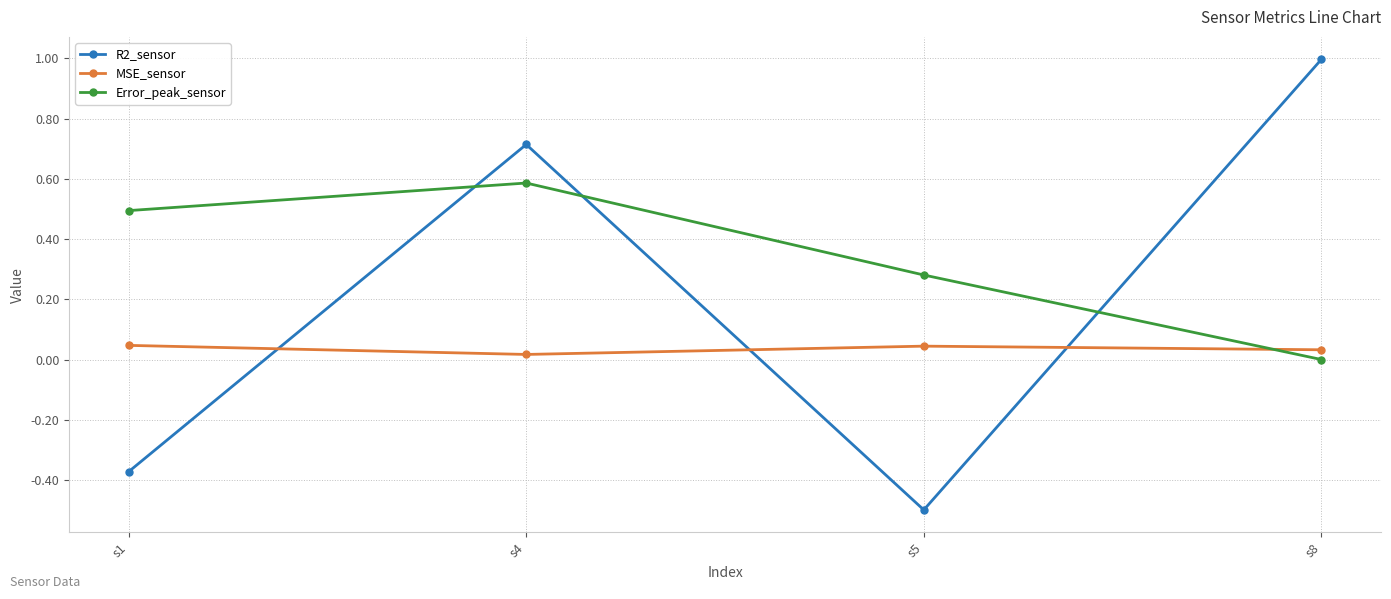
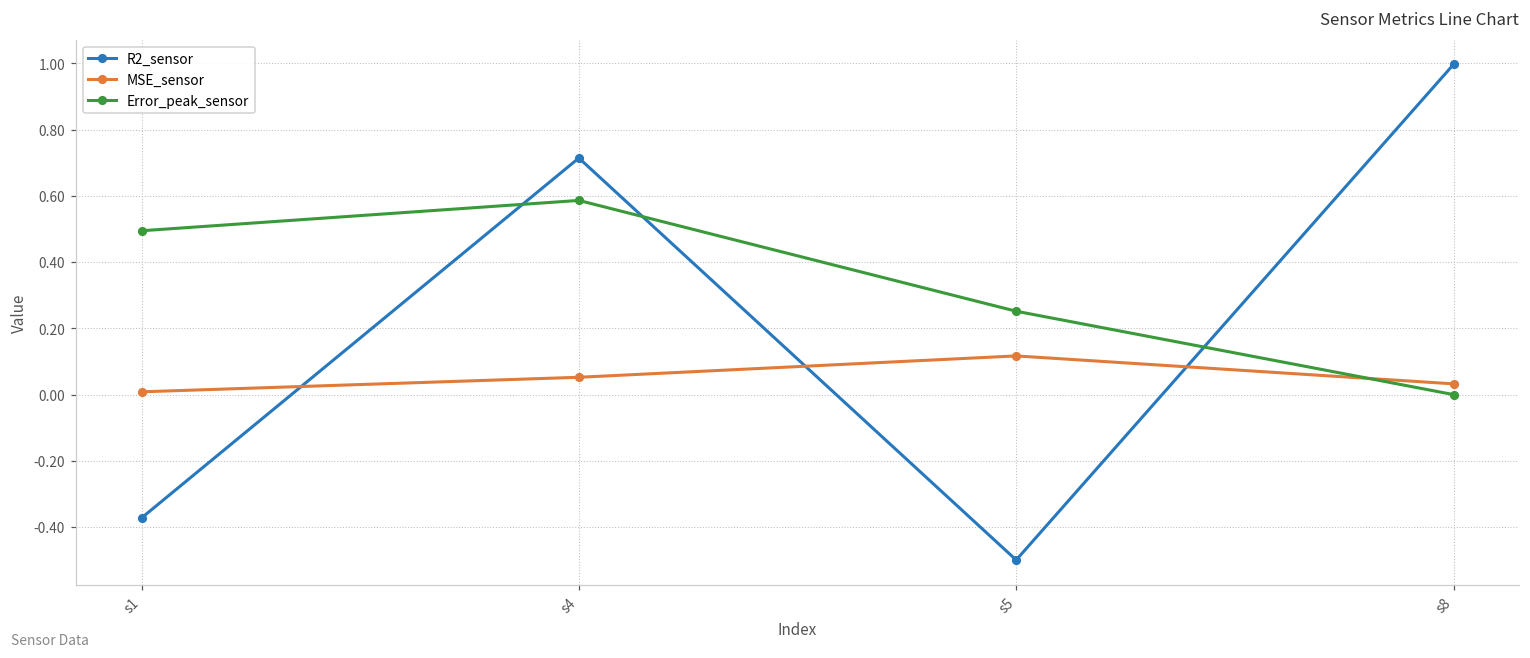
MSE_sensor, s1: 0.05 -> 0.01
MSE_sensor, s4: 0.02 -> 0.05
MSE_sensor, s5: 0.04 -> 0.12
Error_peak_sensor, s5: 0.28 -> 0.25
